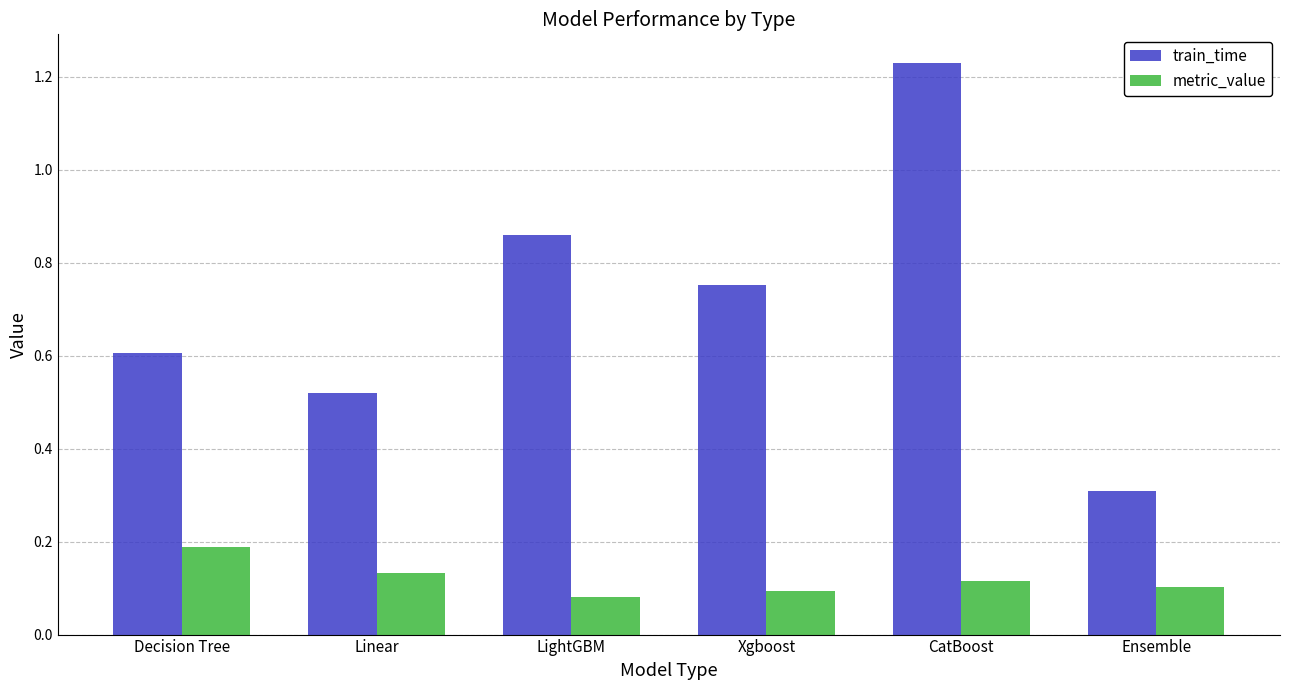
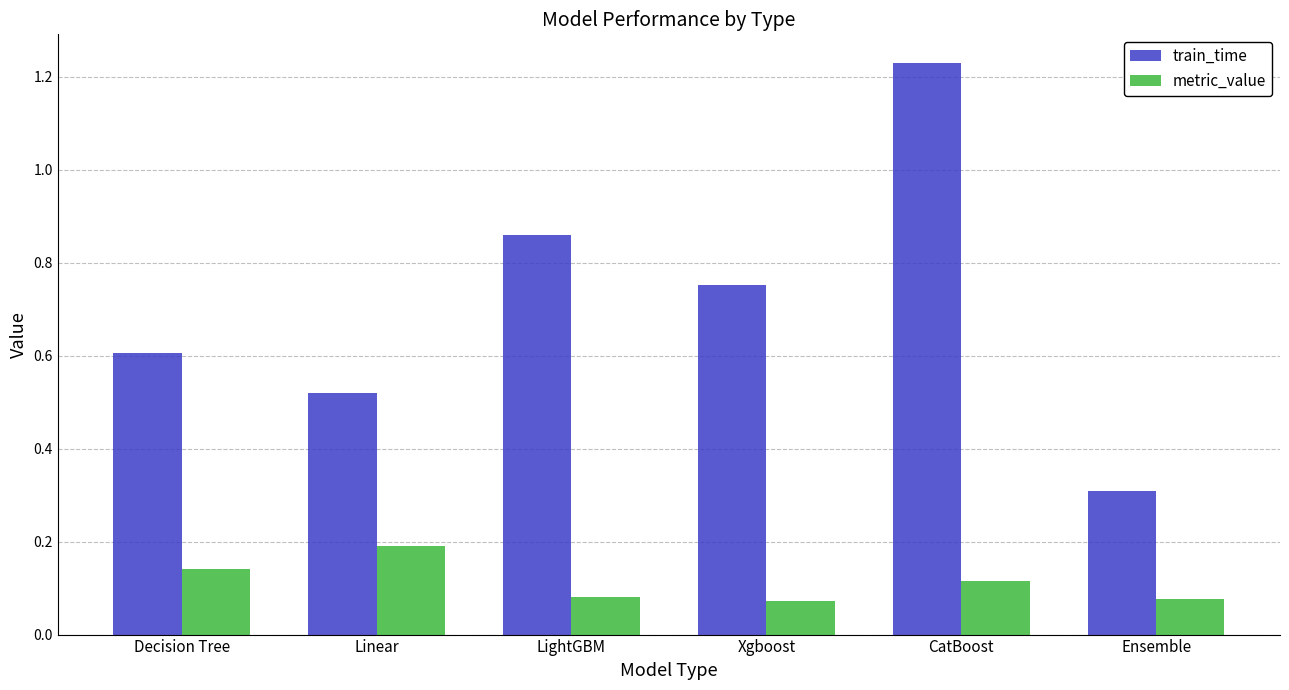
metric_value, Decision Tree: 0.19 -> 0.14
metric_value, Linear: 0.13 -> 0.19
metric_value, Xgboost: 0.09 -> 0.07
metric_value, Ensemble: 0.10 -> 0.08
